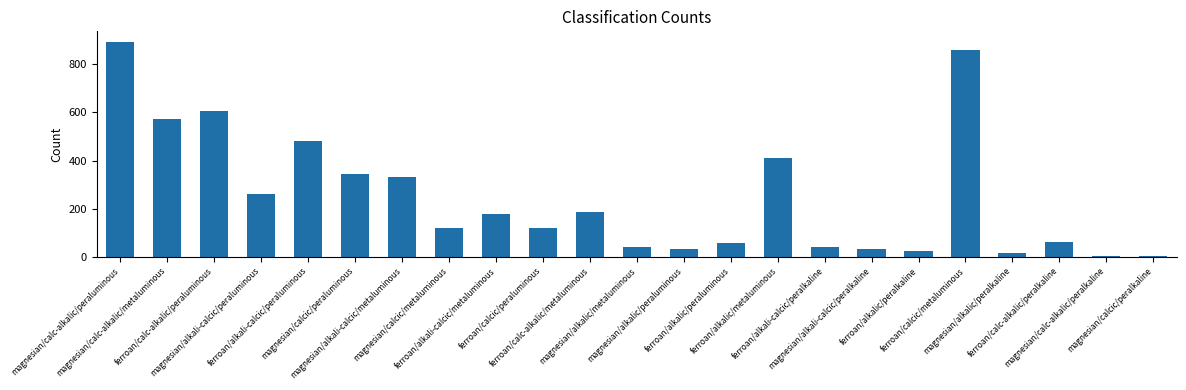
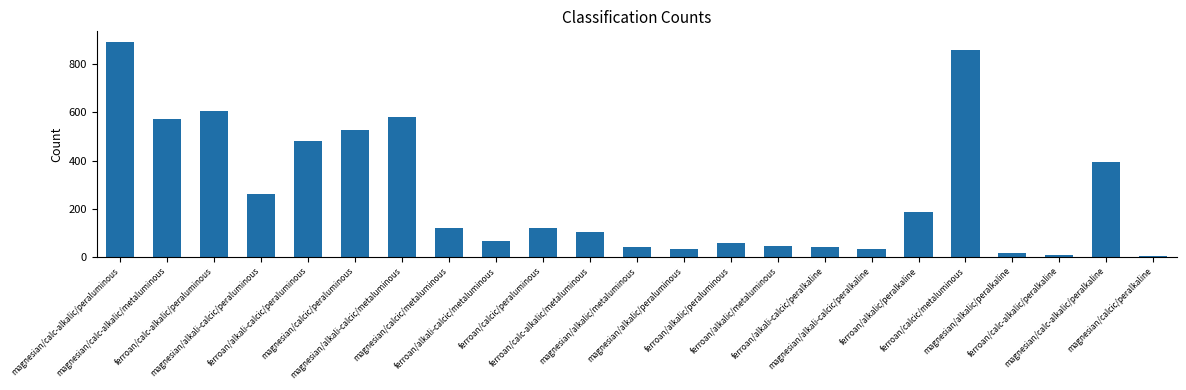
magnesian/calcic/peraluminous: 350 -> 530
magnesian/alkali-calcic/metaluminous: 330 -> 580
ferroan/alkali-calcic/metaluminous: 180 -> 70
ferroan/calc-alkalic/metaluminous: 190 -> 100
ferroan/alkalic/metaluminous: 410 -> 40
ferroan/alkalic/peralkaline: 20 -> 190
ferroan/calc-alkalic/peralkaline: 60 -> 10
magnesian/calc-alkalic/peralkaline: 0 -> 390
